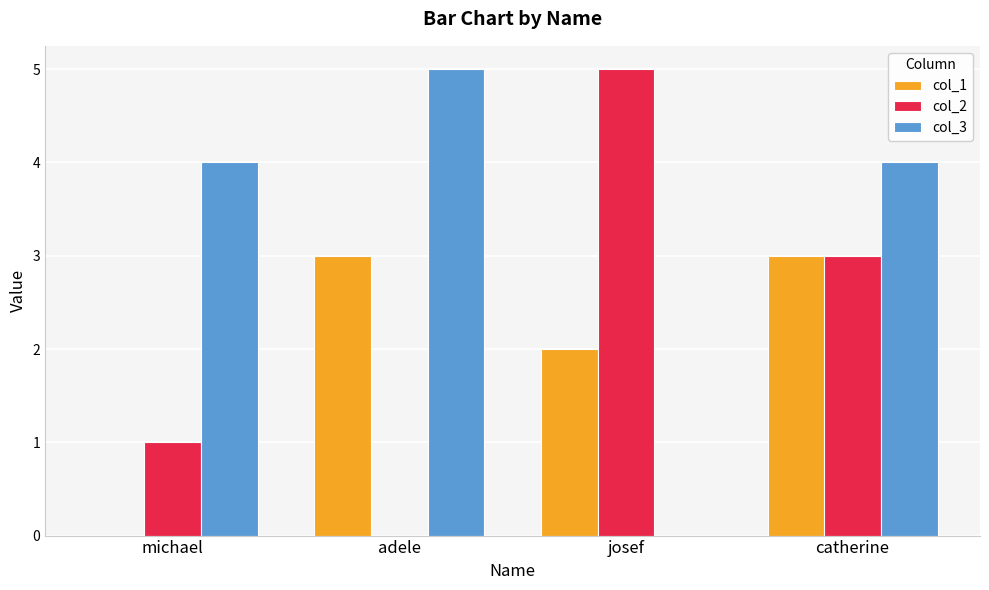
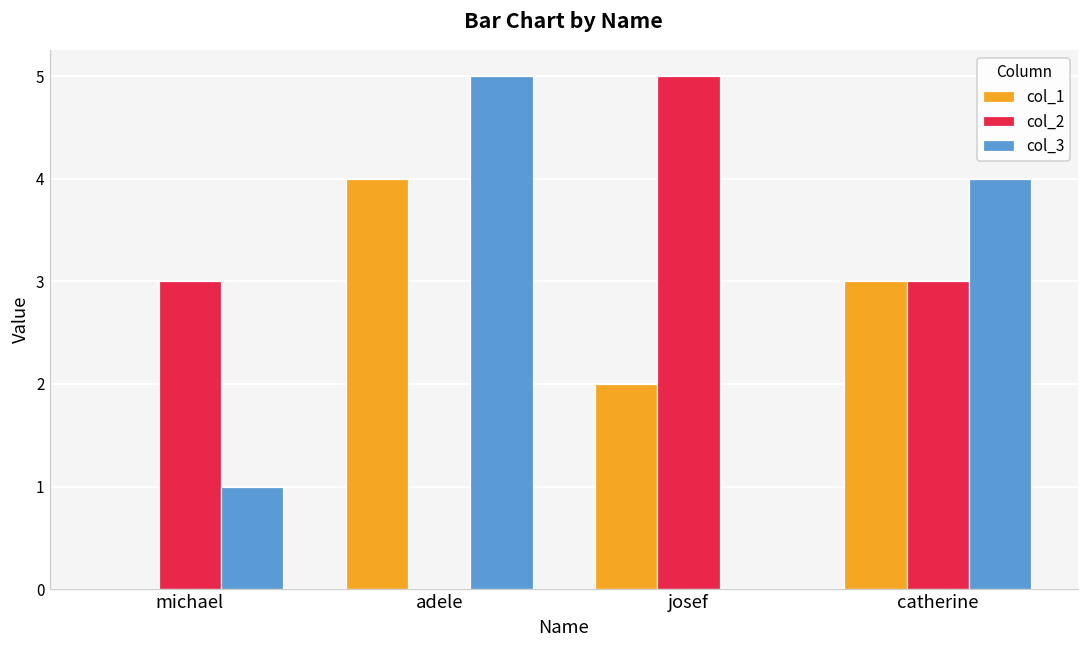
col_2, michael: 1 -> 3
col_3, michael: 4 -> 1
col_1, adele: 3 -> 4
